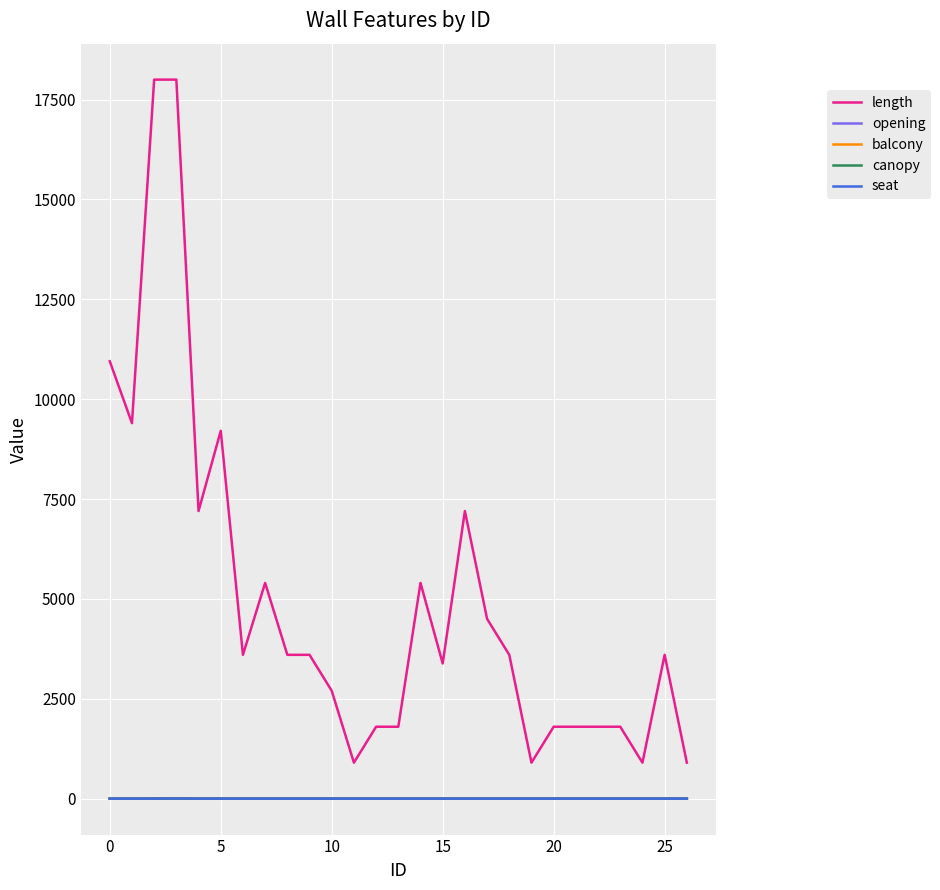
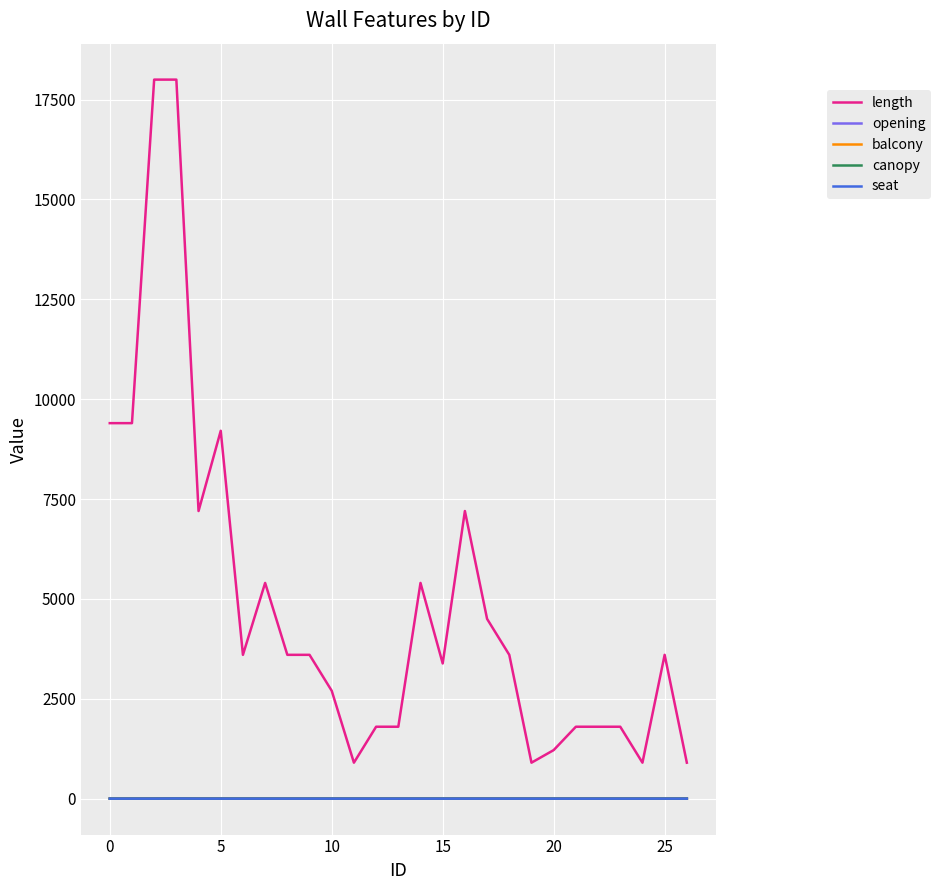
length, 0: 10900 -> 9400
length, 20: 1800 -> 1200
